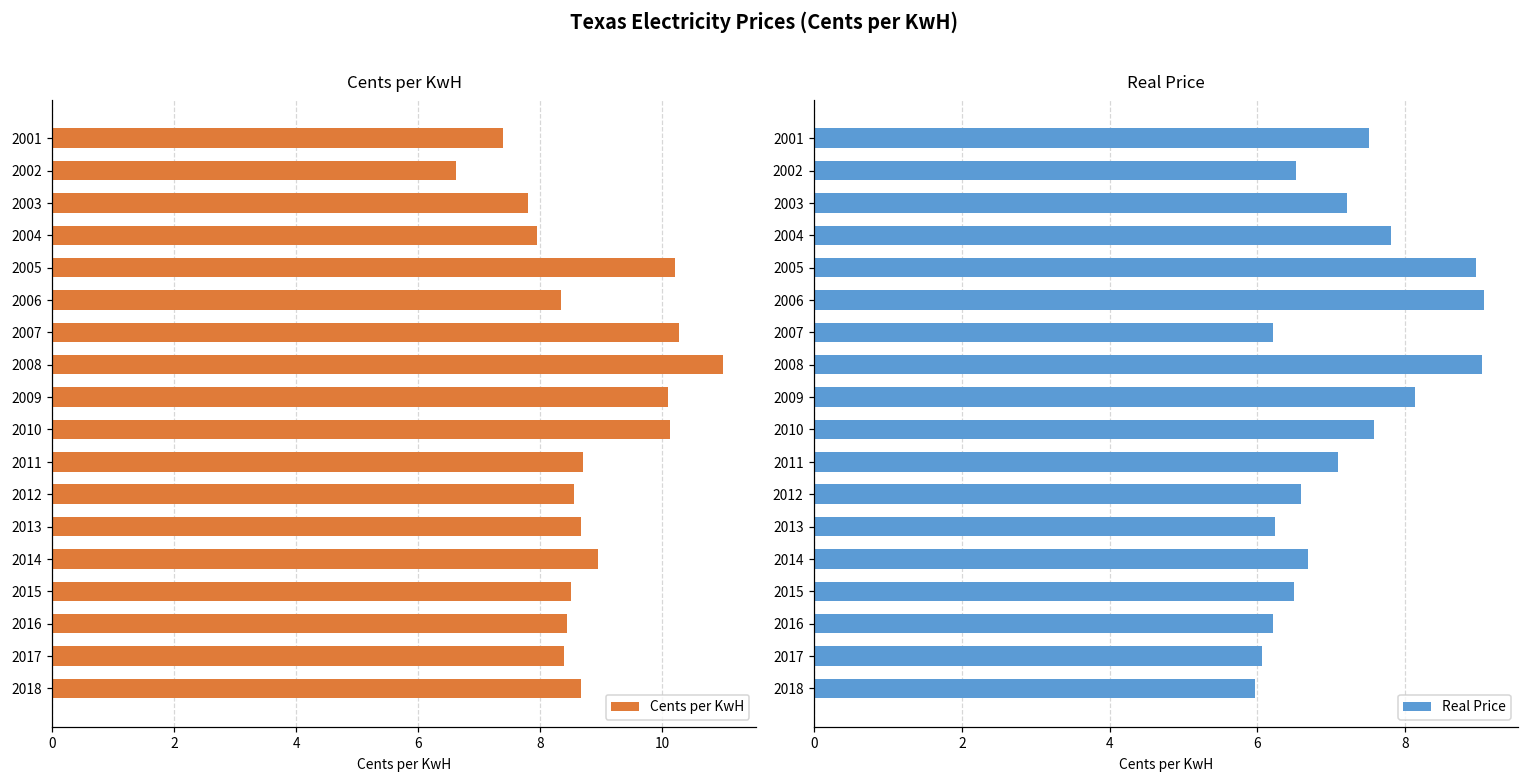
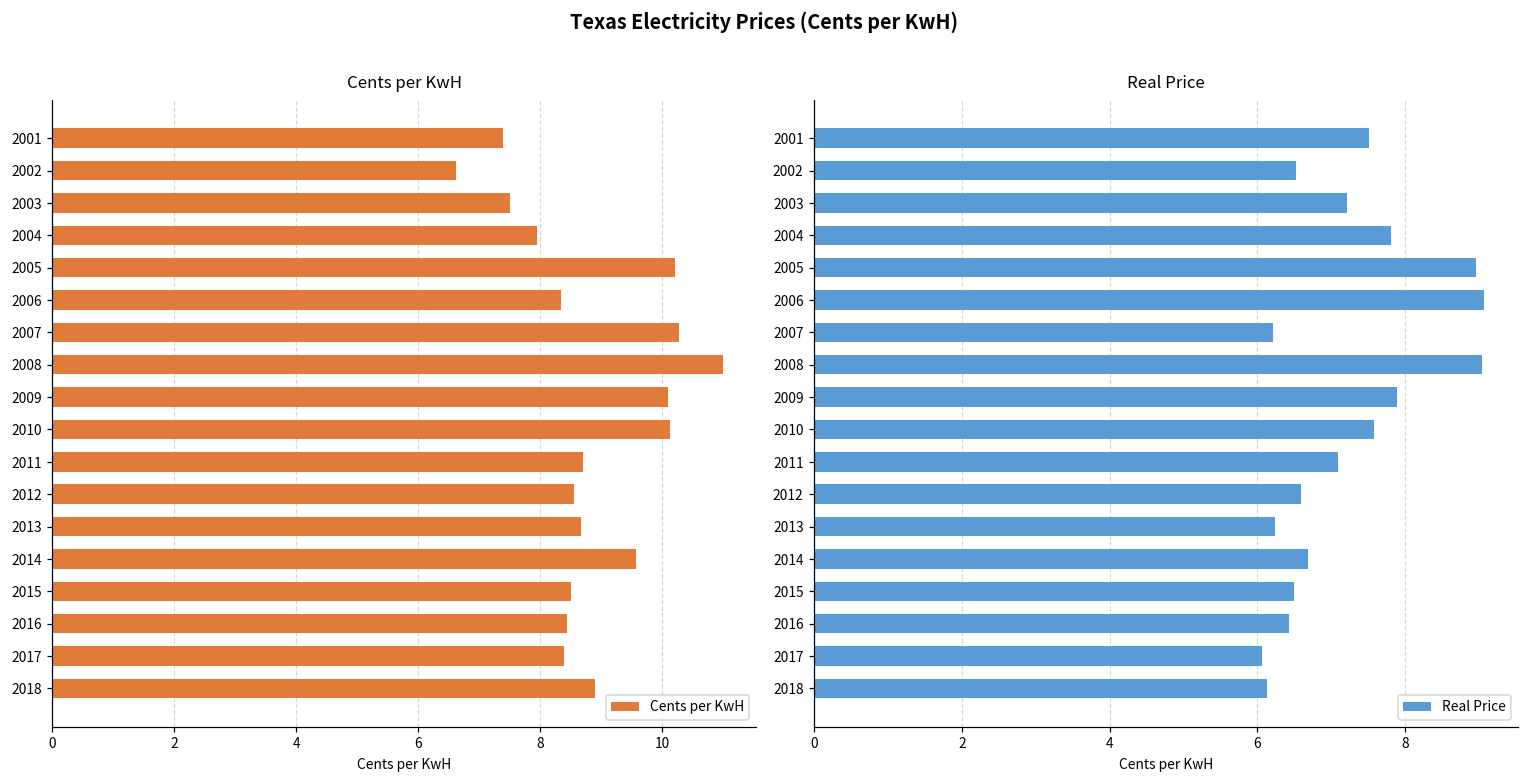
Cents per KwH, 2003: 7.8 -> 7.5
Cents per KwH, 2014: 8.9 -> 9.6
Cents per KwH, 2018: 8.7 -> 8.9
Real Price, 2009: 8.1 -> 7.9
Real Price, 2016: 6.2 -> 6.4
Real Price, 2018: 6.0 -> 6.1
